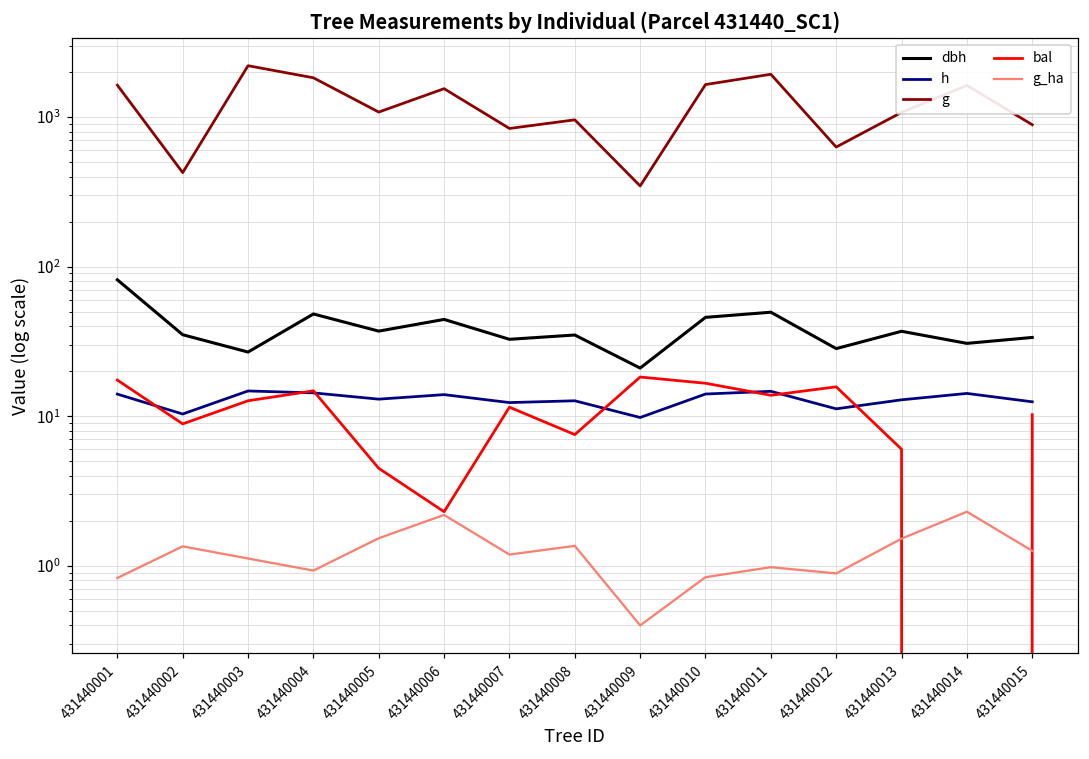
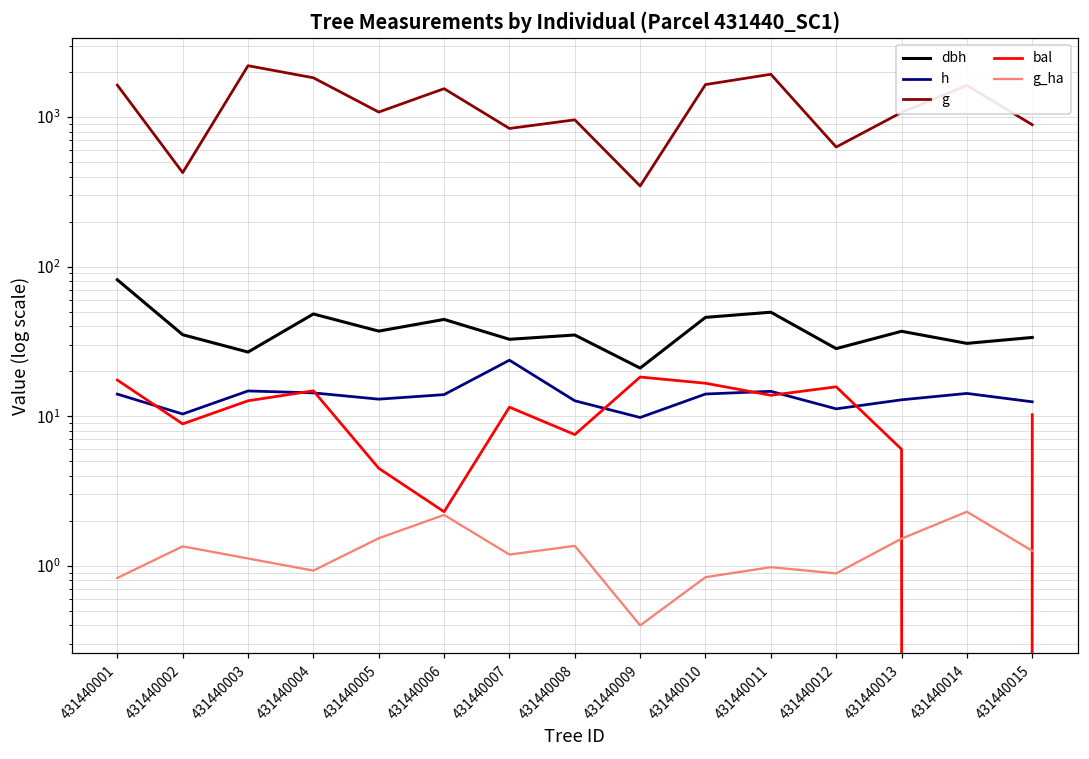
h, 431440007: 12 -> 24
